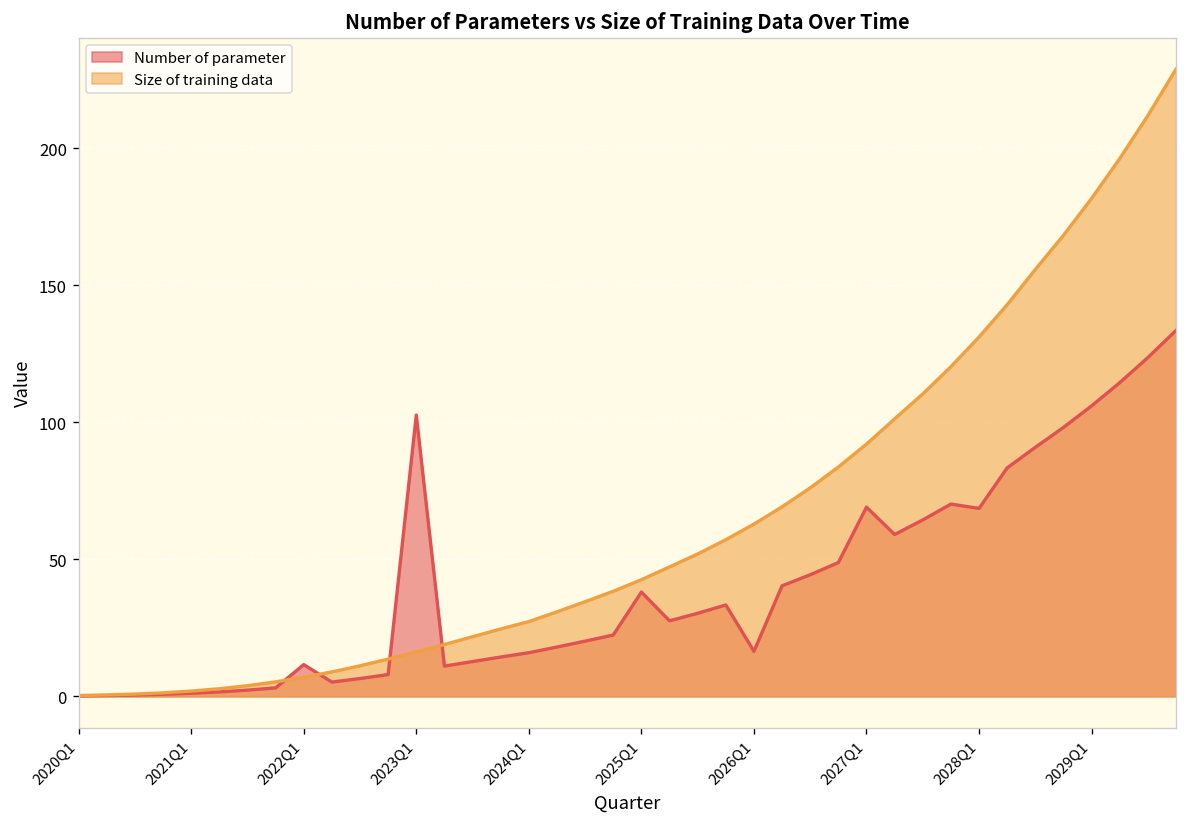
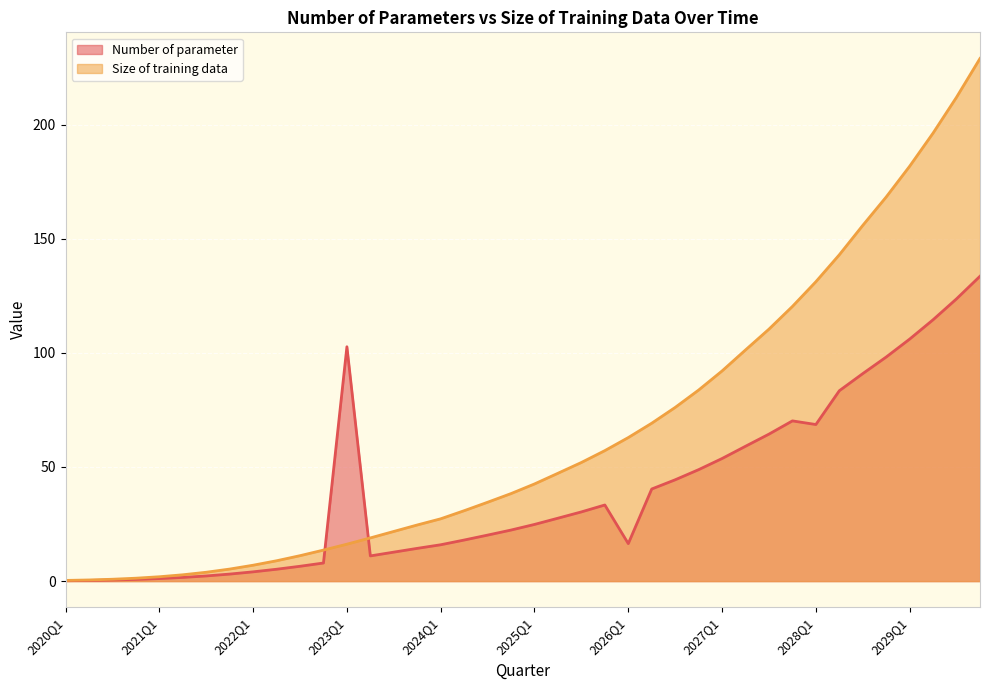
Number of parameter, 2022Q1: 12 -> 4
Number of parameter, 2025Q1: 38 -> 25
Number of parameter, 2027Q1: 69 -> 54
